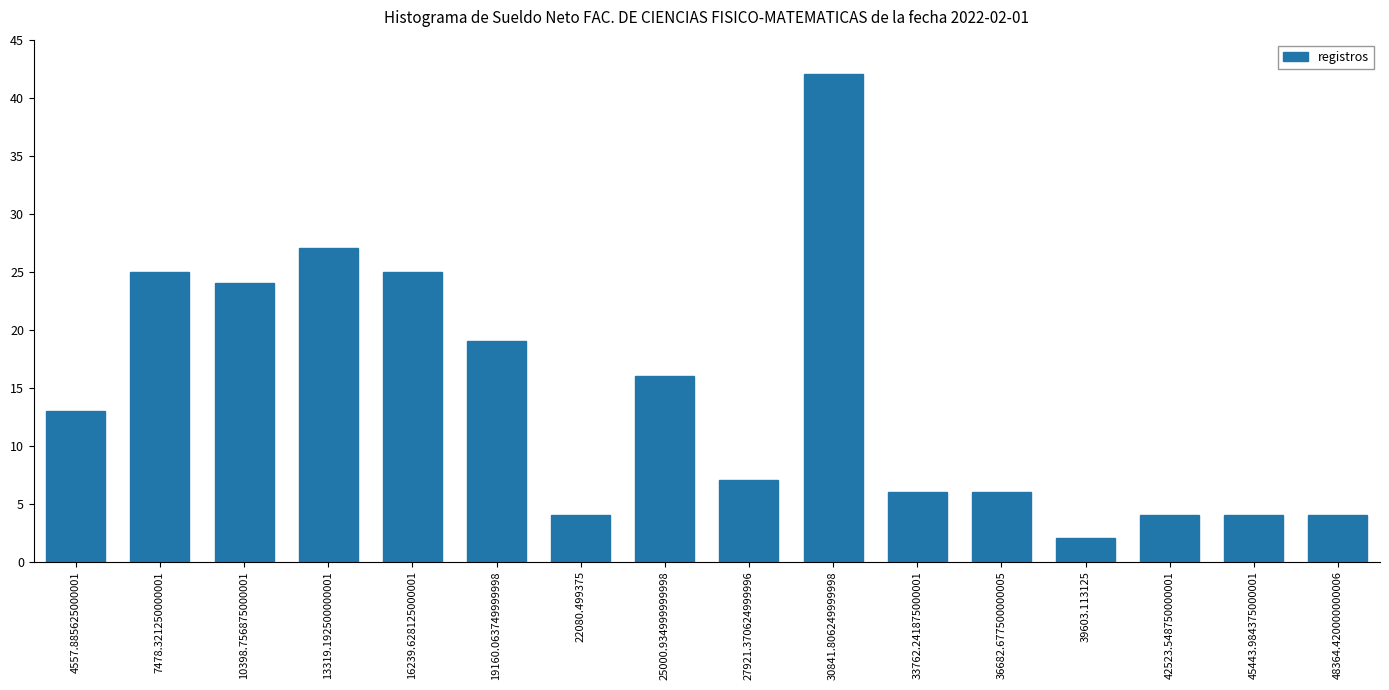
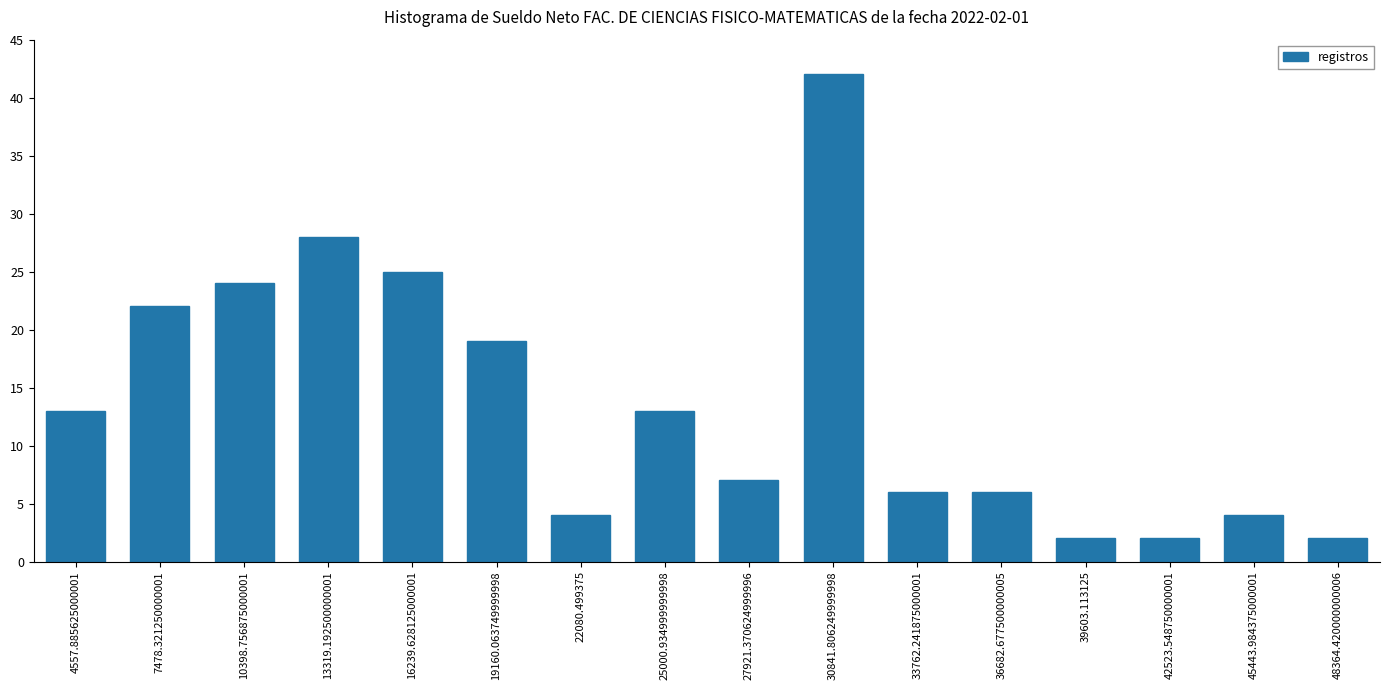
7478.321250000001: 25 -> 22
13319.192500000001: 27 -> 28
25000.934999999998: 16 -> 13
42523.548750000001: 4 -> 2
48364.420000000006: 4 -> 2
